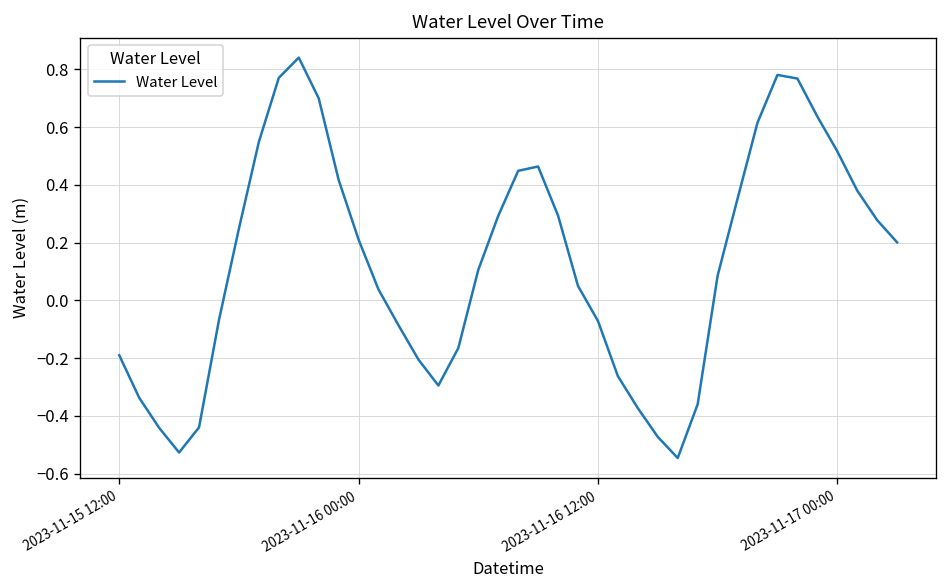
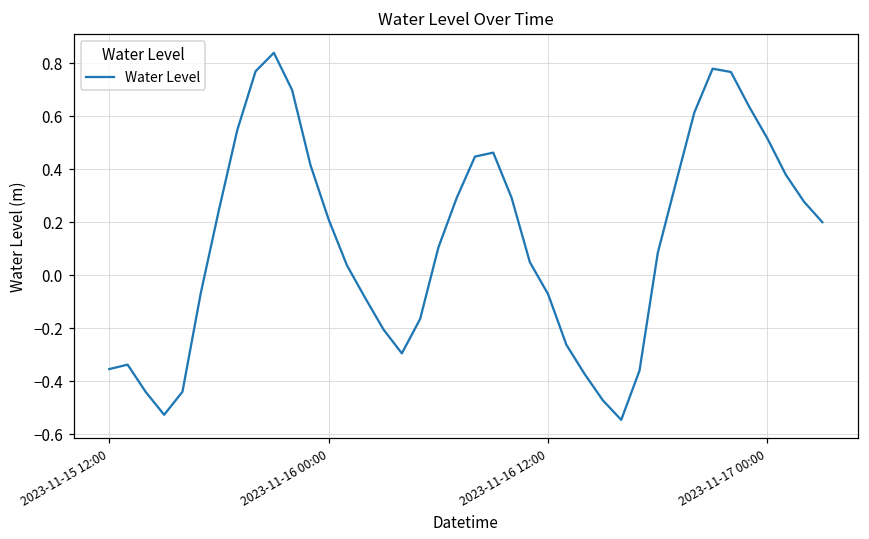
2023-11-15 12:00: -0.19 -> -0.35
